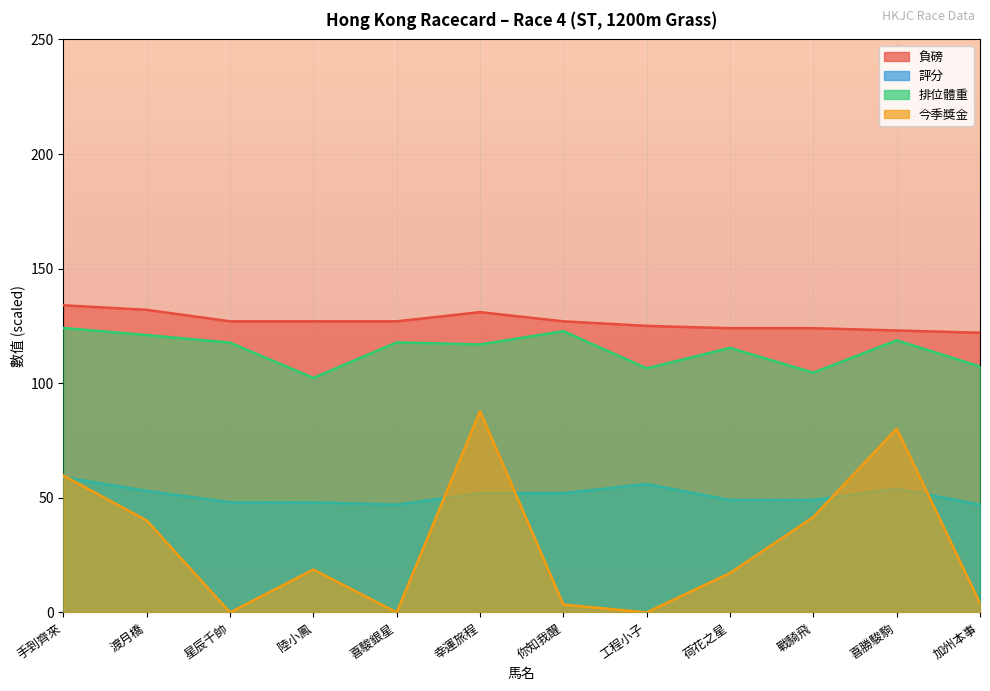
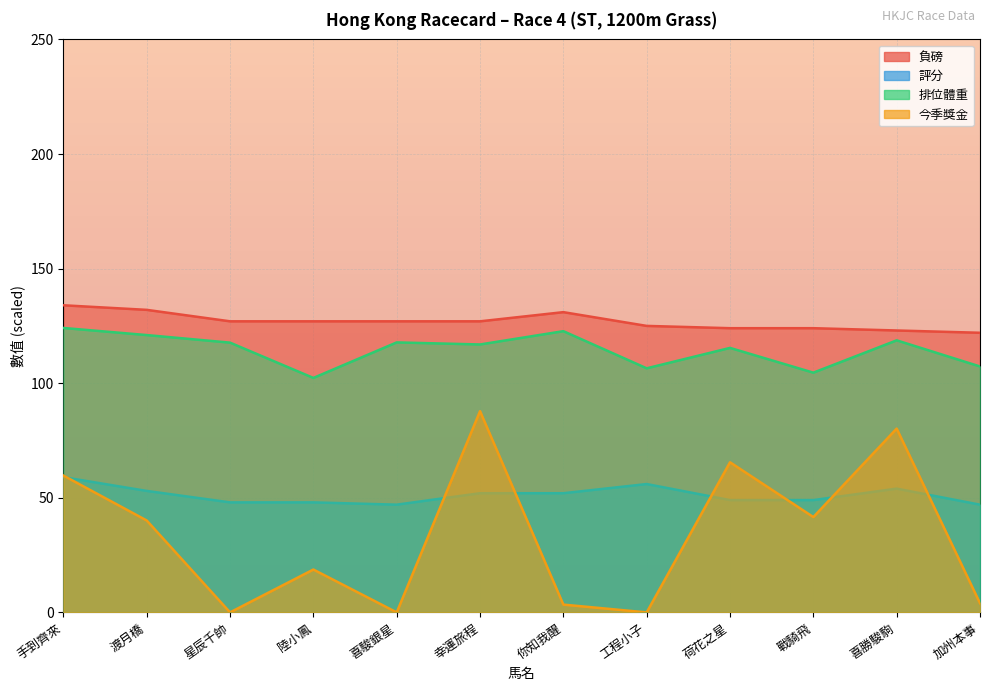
負磅, 幸運旅程: 131 -> 127
負磅, 你知我醒: 127 -> 131
今季獎金, 荷花之星: 17 -> 66
